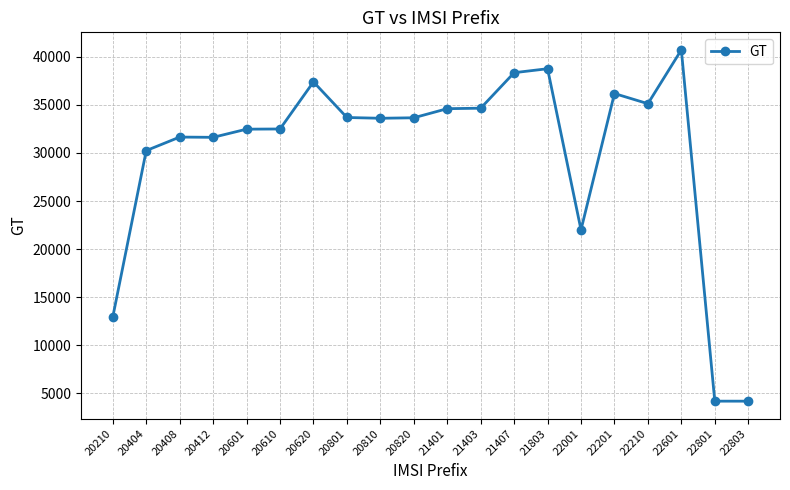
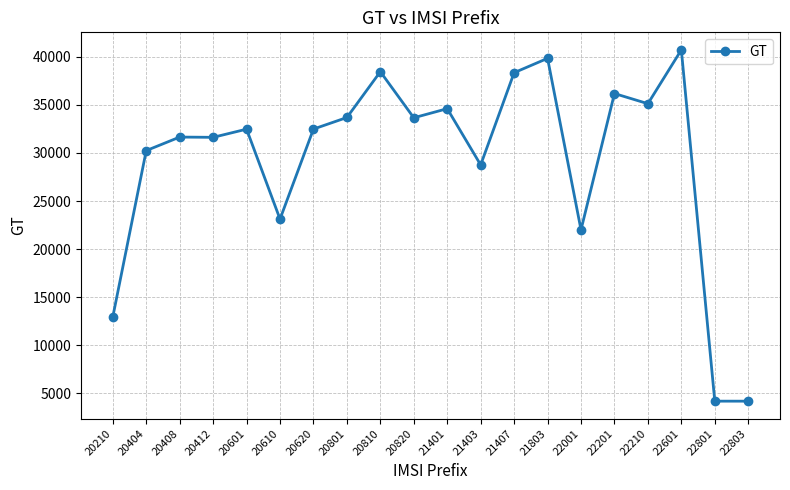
20610: 32000 -> 23000
20620: 37000 -> 32000
20810: 34000 -> 38000
21403: 35000 -> 29000
21803: 39000 -> 40000
